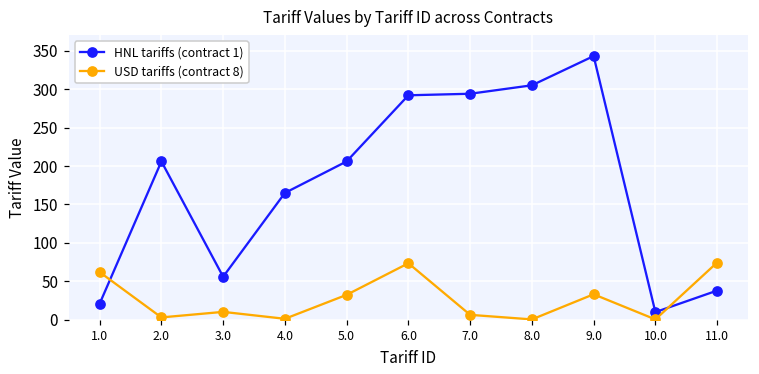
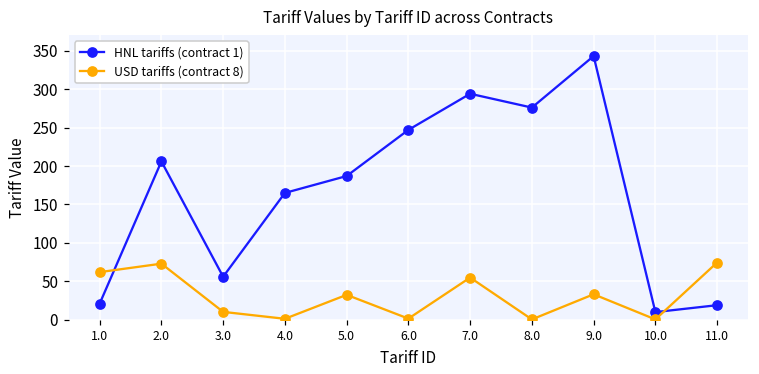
USD tariffs (contract 8), 2.0: 0 -> 70
HNL tariffs (contract 1), 5.0: 210 -> 190
HNL tariffs (contract 1), 6.0: 290 -> 250
USD tariffs (contract 8), 6.0: 70 -> 0
USD tariffs (contract 8), 7.0: 10 -> 50
HNL tariffs (contract 1), 8.0: 310 -> 280
HNL tariffs (contract 1), 11.0: 40 -> 20
